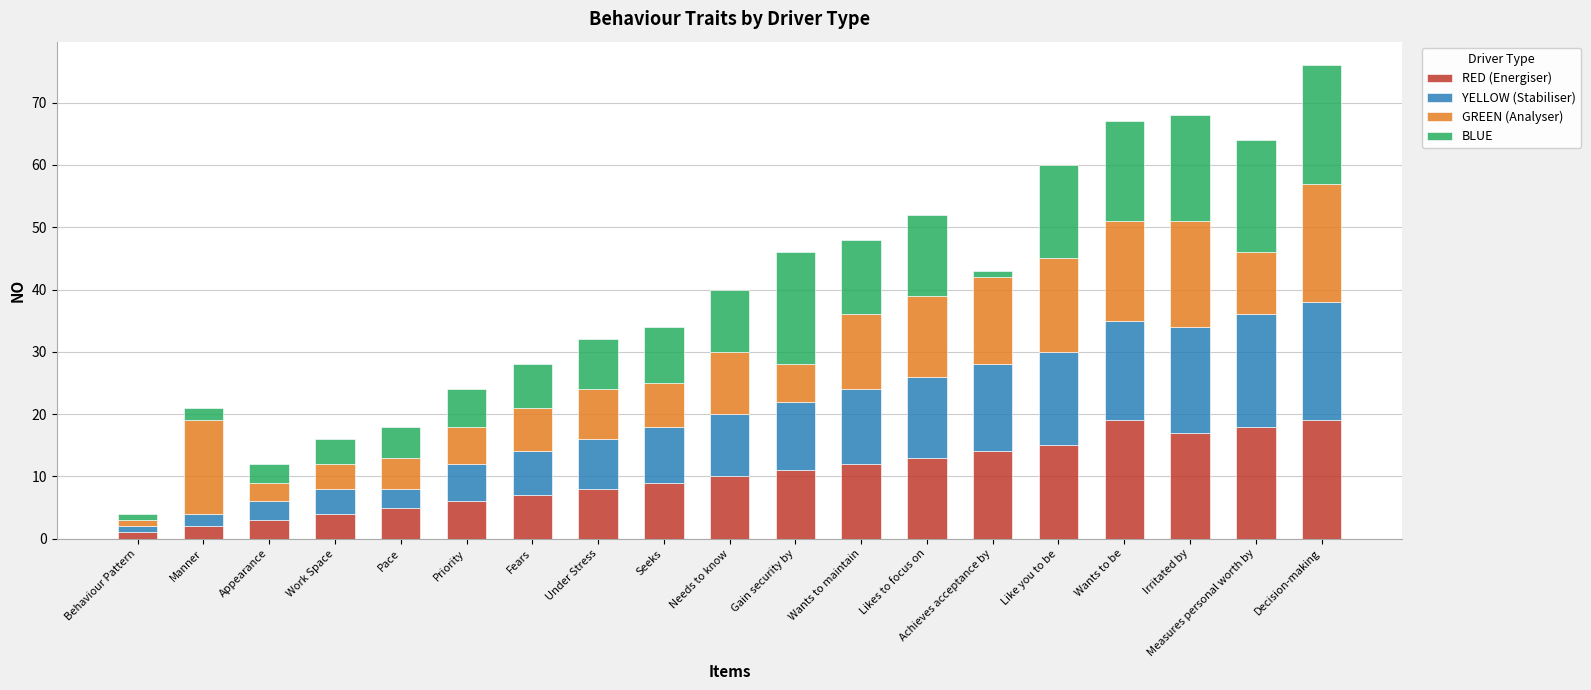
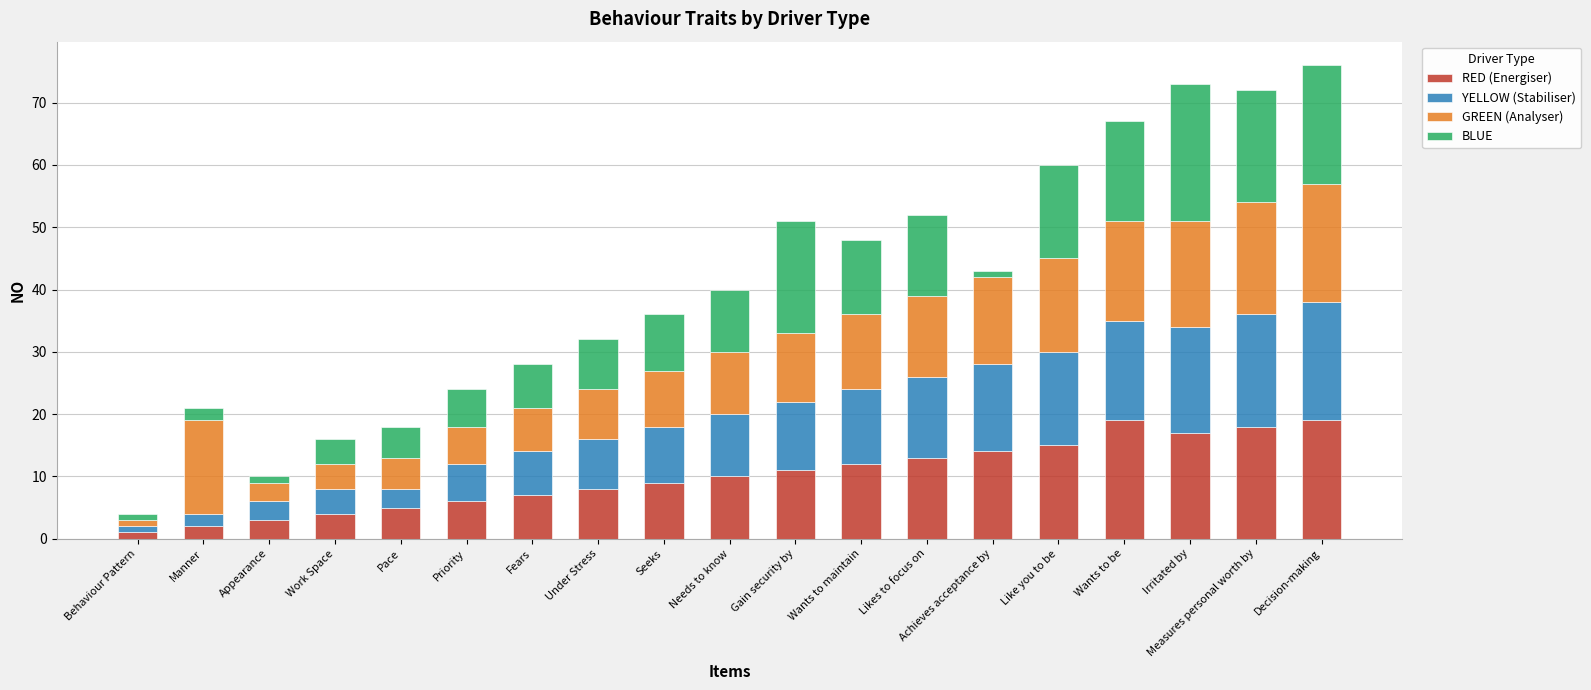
BLUE, Appearance: 3 -> 1
GREEN (Analyser), Seeks: 7 -> 9
GREEN (Analyser), Gain security by: 6 -> 11
BLUE, Irritated by: 17 -> 22
GREEN (Analyser), Measures personal worth by: 10 -> 18
